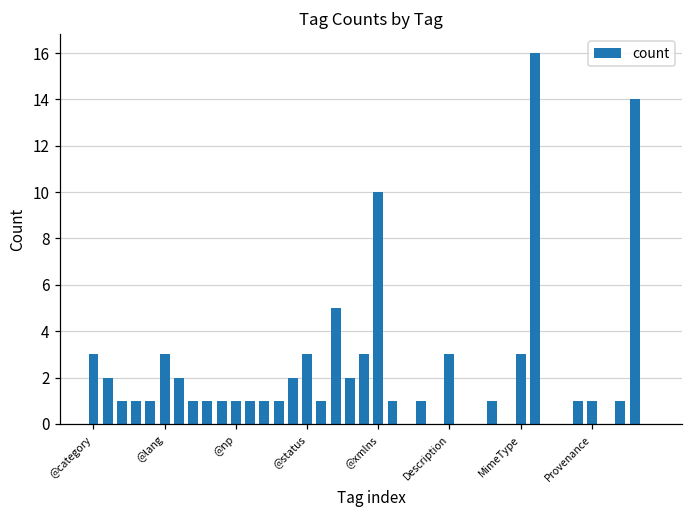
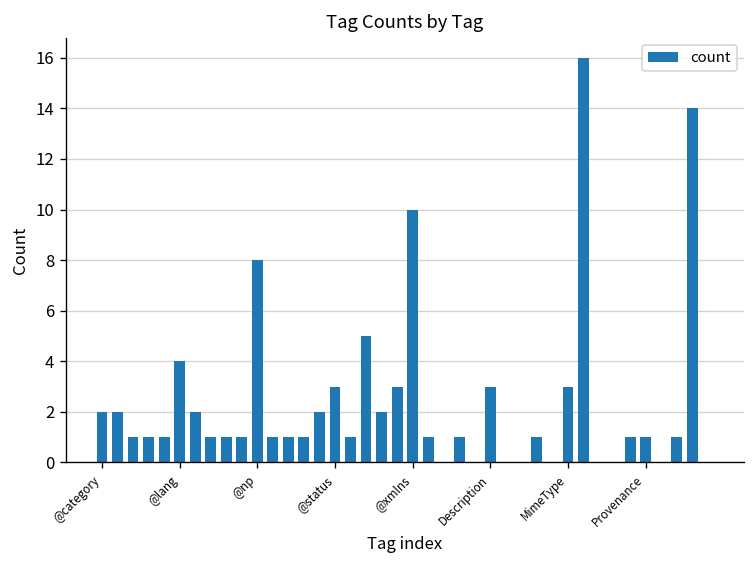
@category: 3 -> 2
@lang: 3 -> 4
@np: 1 -> 8
